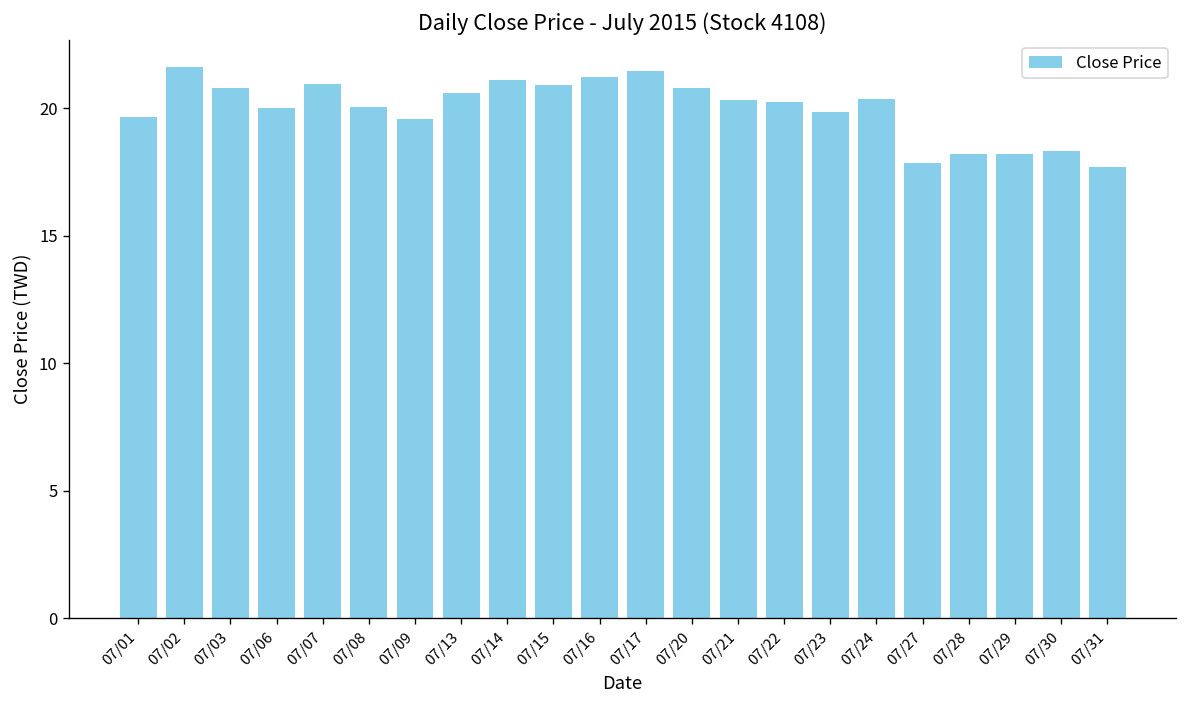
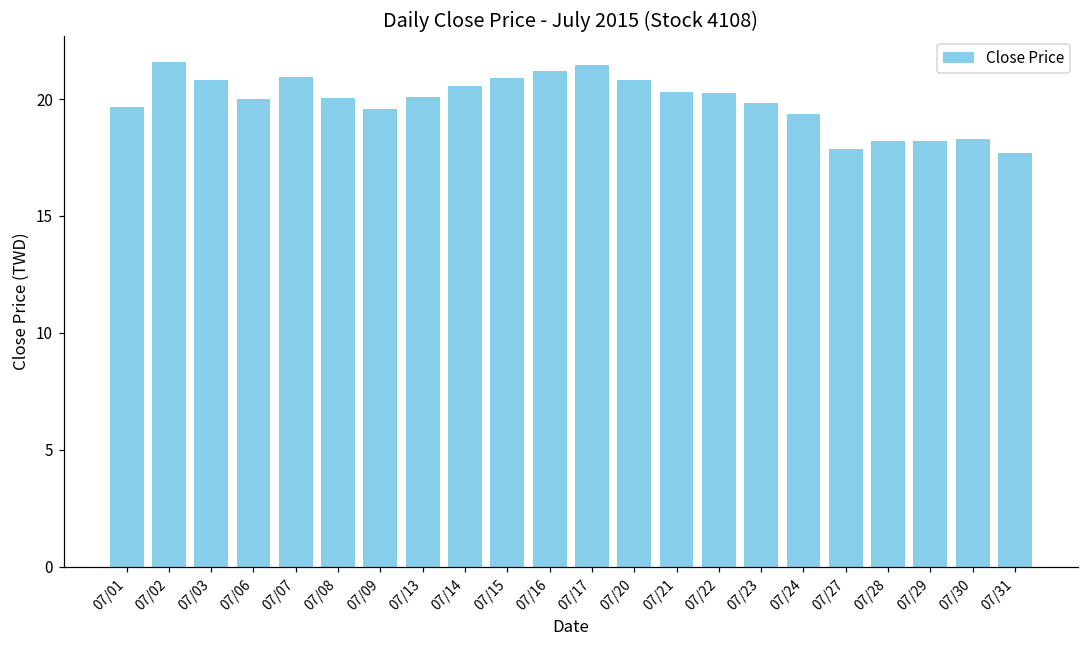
07/13: 20.6 -> 20.1
07/14: 21.1 -> 20.6
07/24: 20.4 -> 19.4
